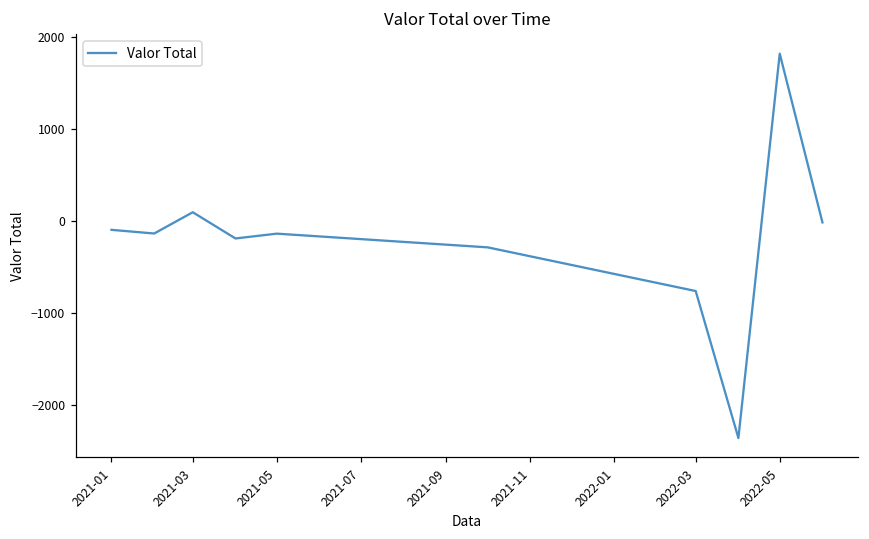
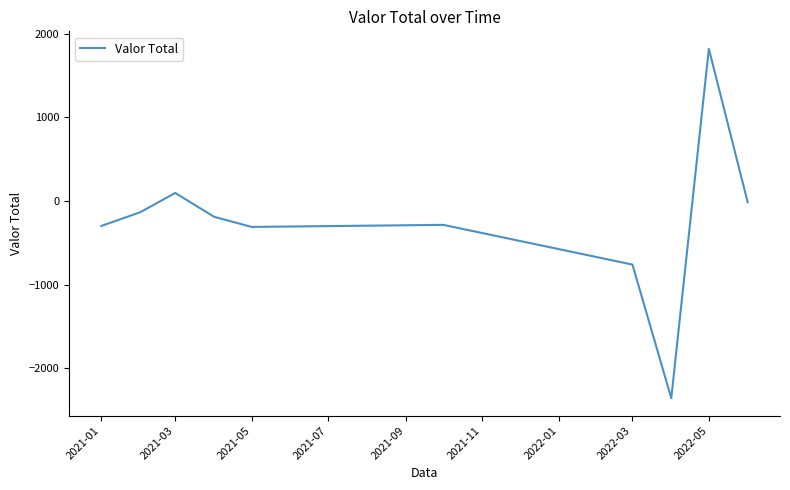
2021-01: -100 -> -300
2021-05: -100 -> -300
